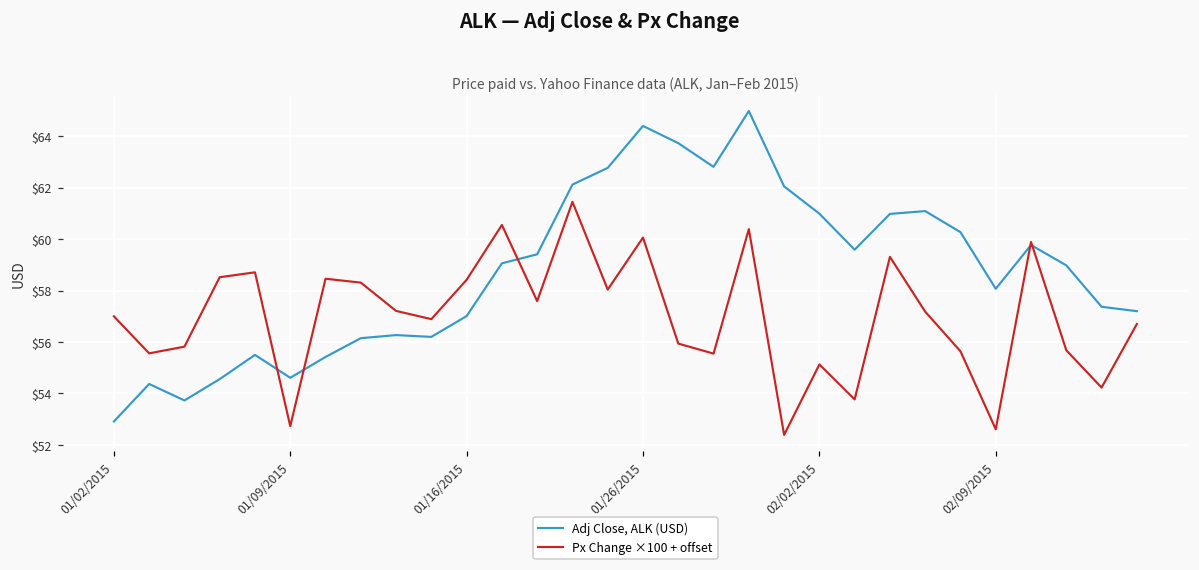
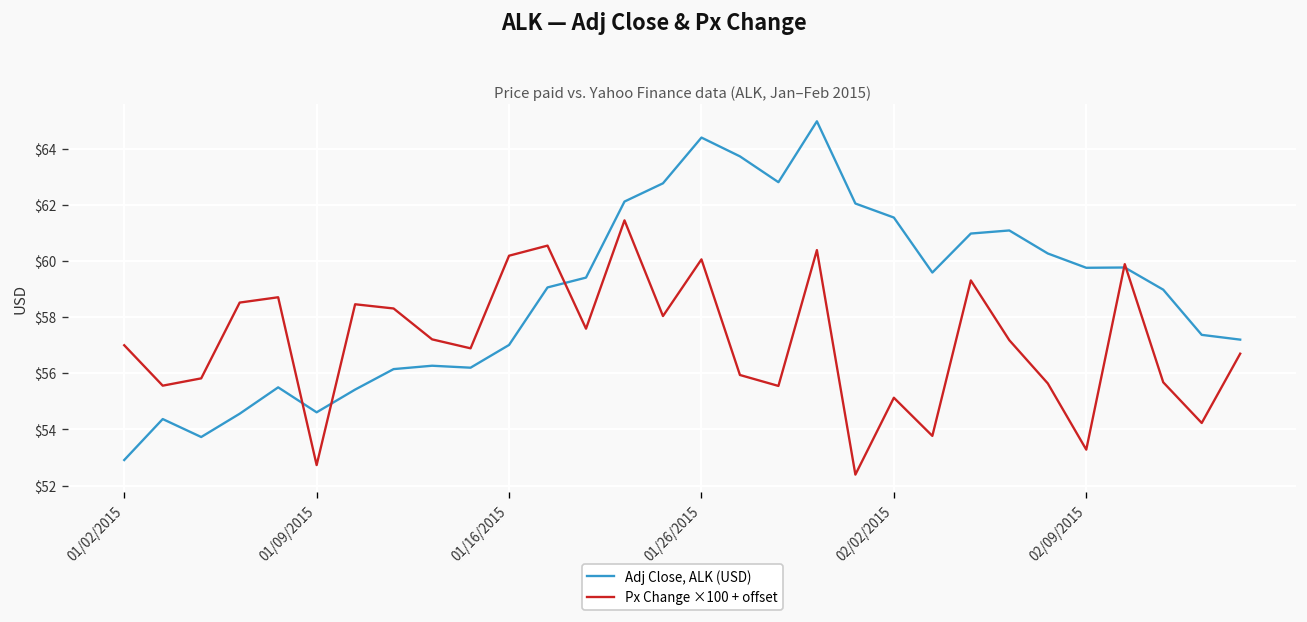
Px Change ×100 + offset, 01/16/2015: $58.4 -> $60.2
Adj Close, ALK (USD), 02/02/2015: $61.0 -> $61.6
Adj Close, ALK (USD), 02/09/2015: $58.1 -> $59.8
Px Change ×100 + offset, 02/09/2015: $52.6 -> $53.3
